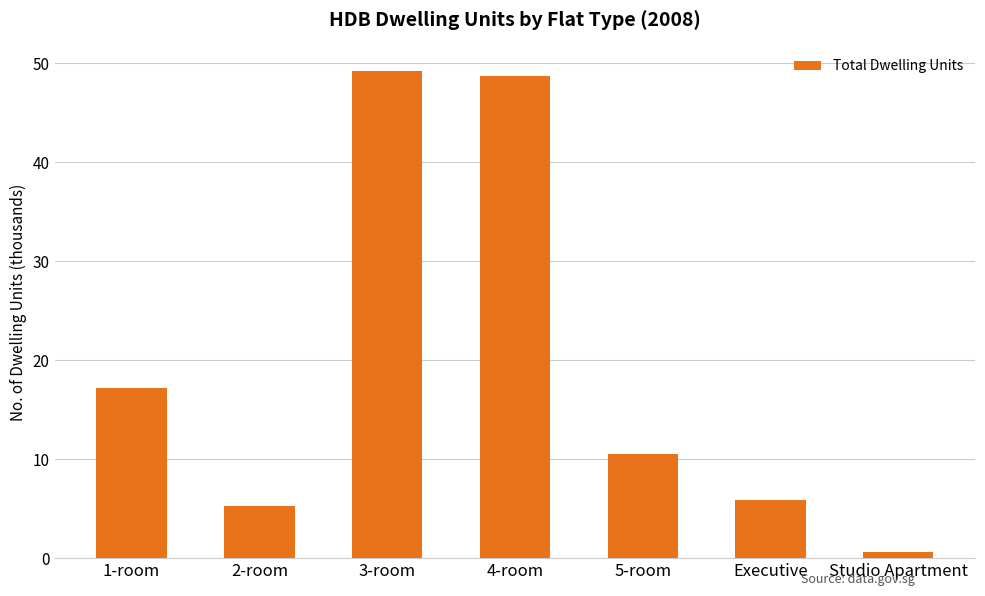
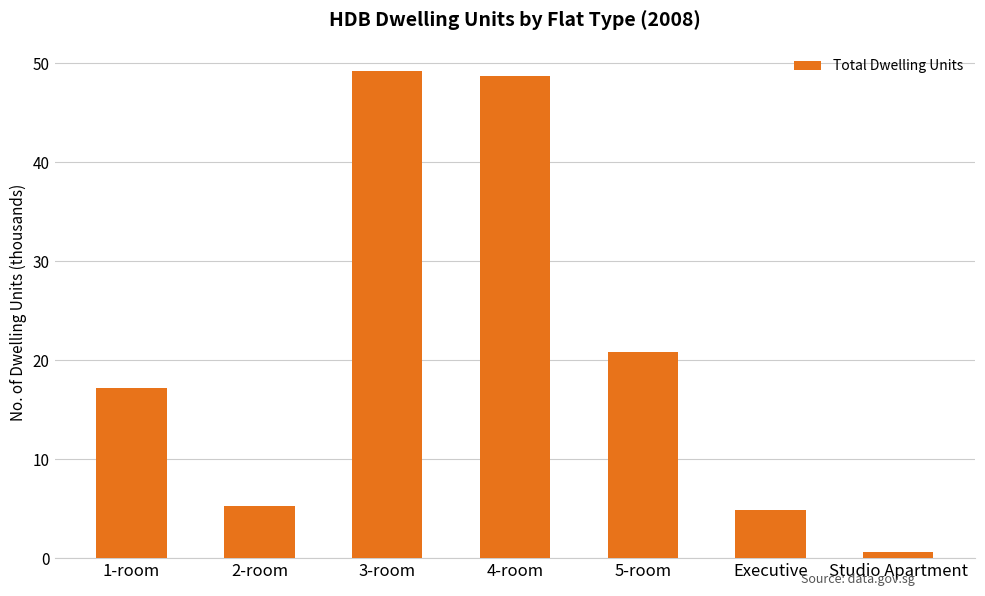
5-room: 11 -> 21
Executive: 6 -> 5
